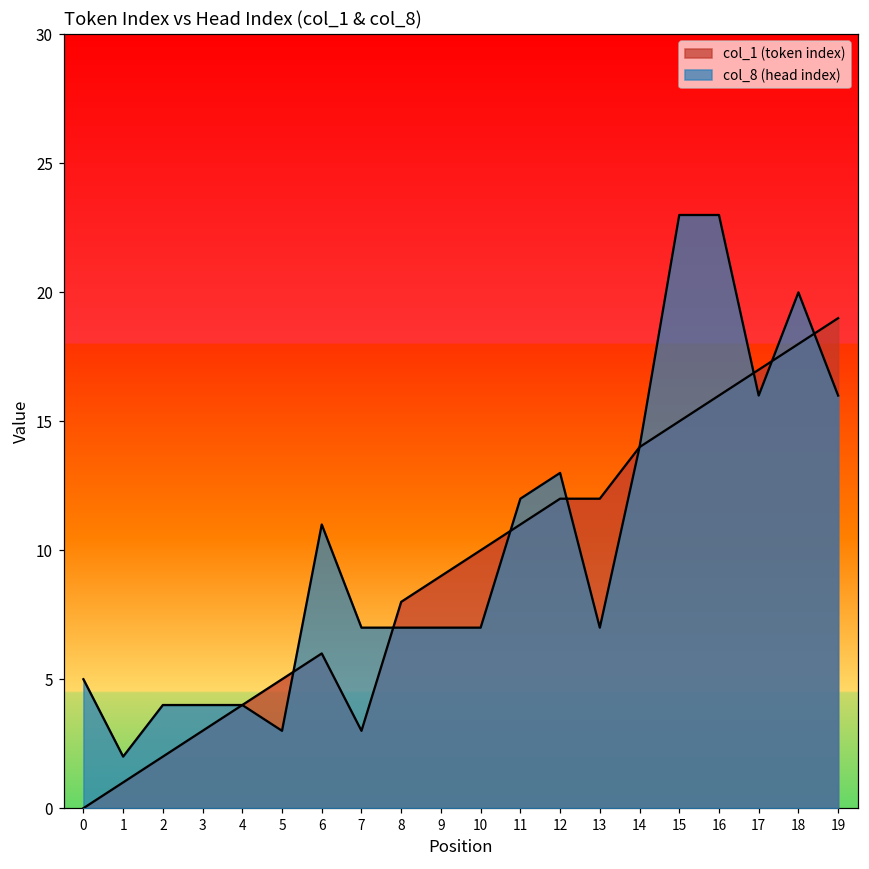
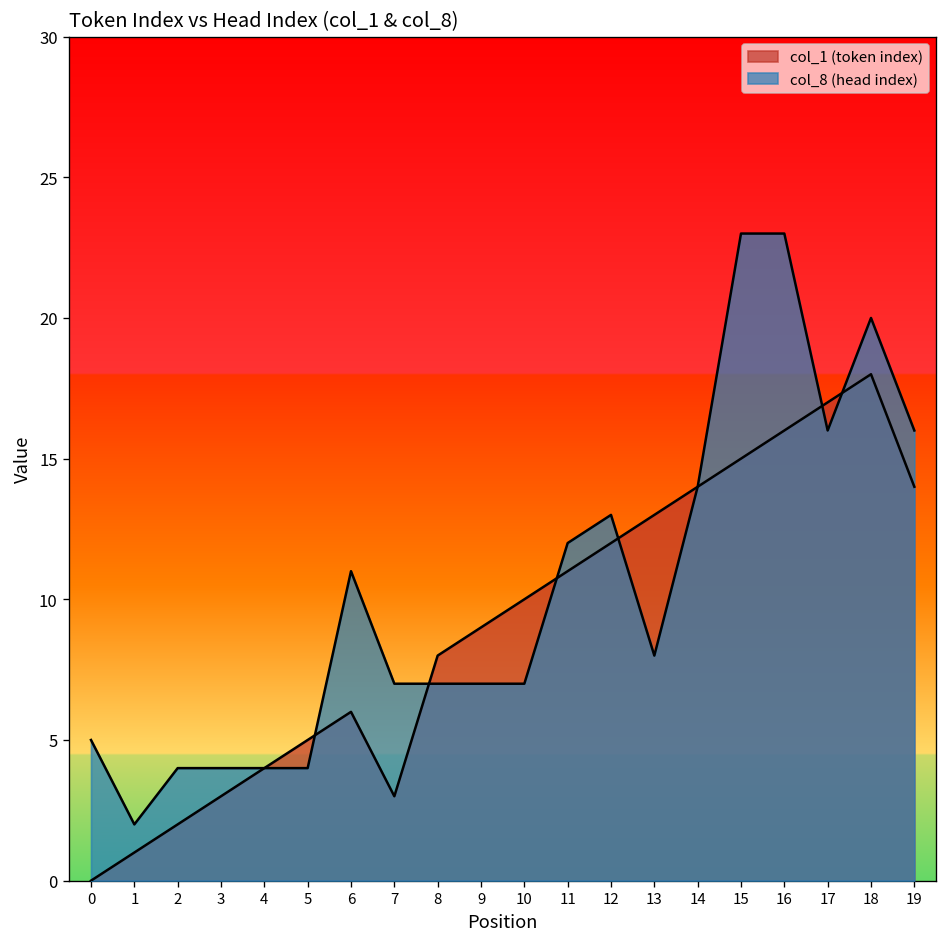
col_8 (head index), 5: 3 -> 4
col_1 (token index), 13: 12 -> 13
col_8 (head index), 13: 7 -> 8
col_1 (token index), 19: 19 -> 14
